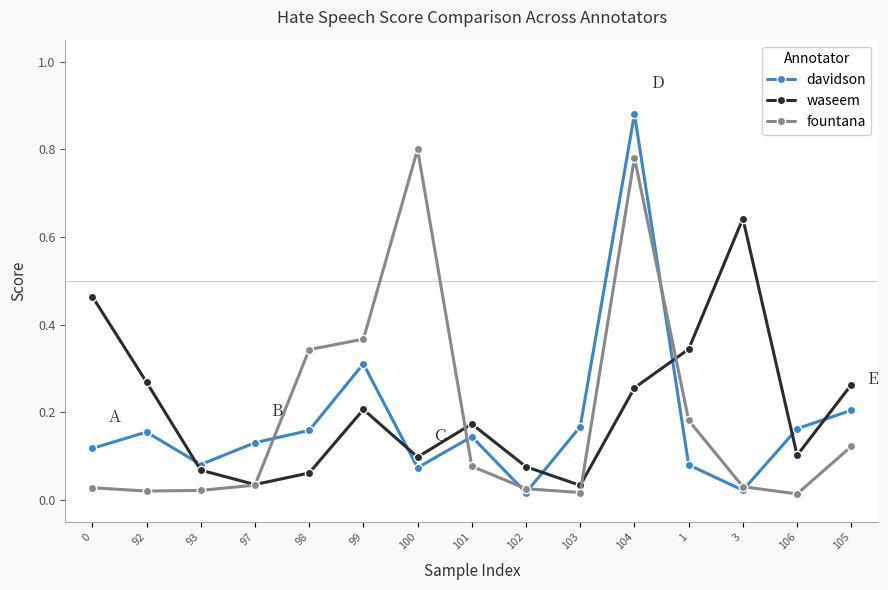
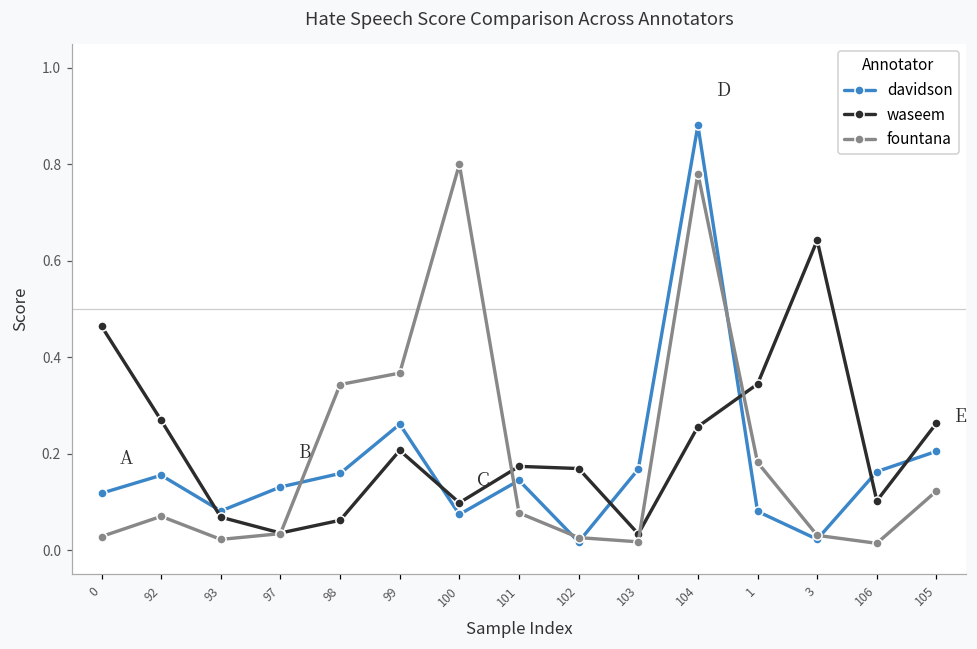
fountana, 92: 0.02 -> 0.07
davidson, 99: 0.31 -> 0.26
waseem, 102: 0.08 -> 0.17
